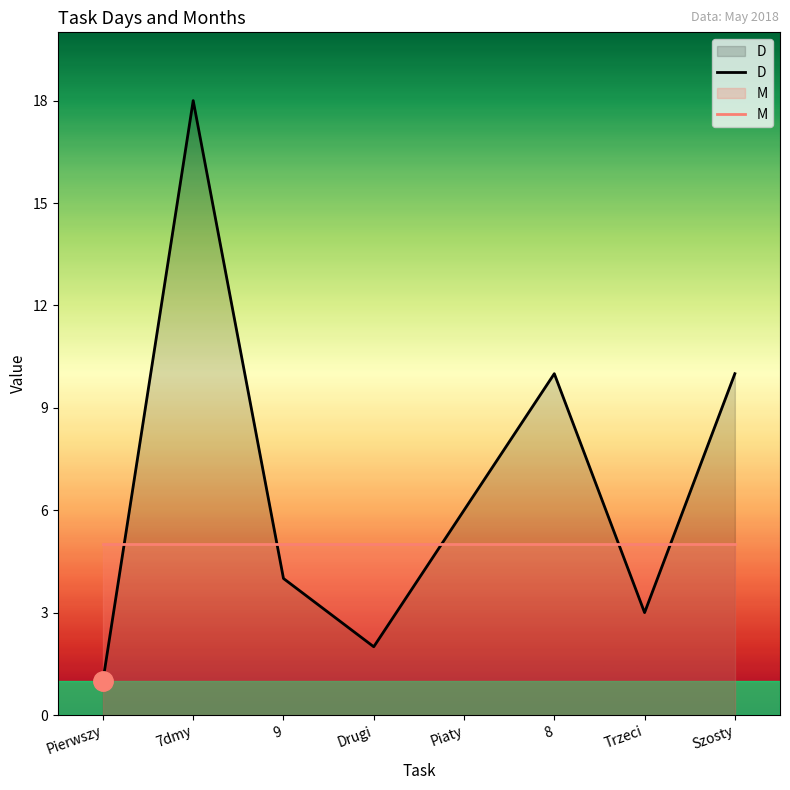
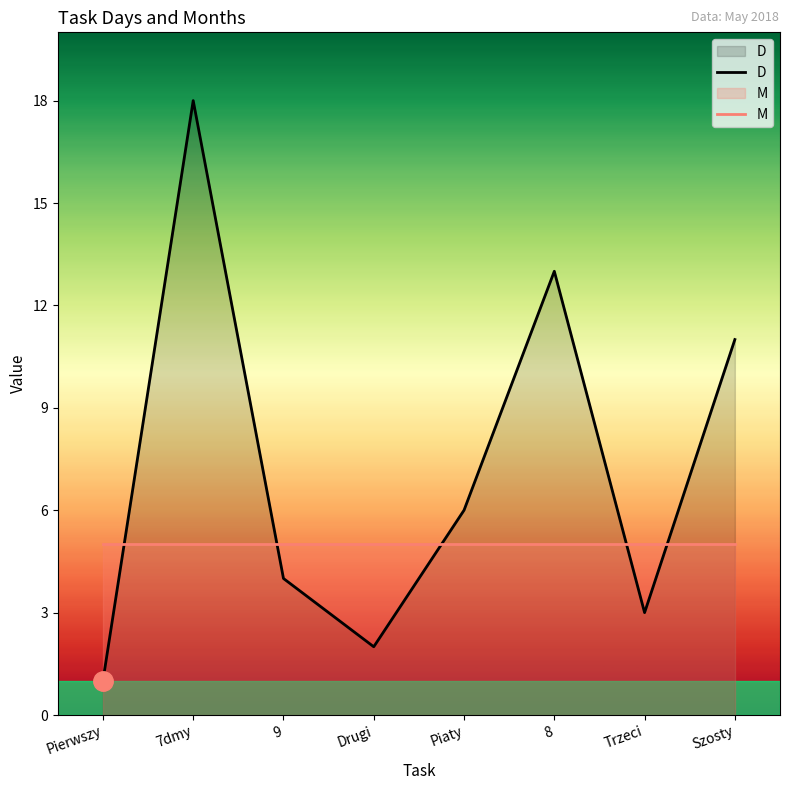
D, 8: 10 -> 13
D, Szosty: 10 -> 11
